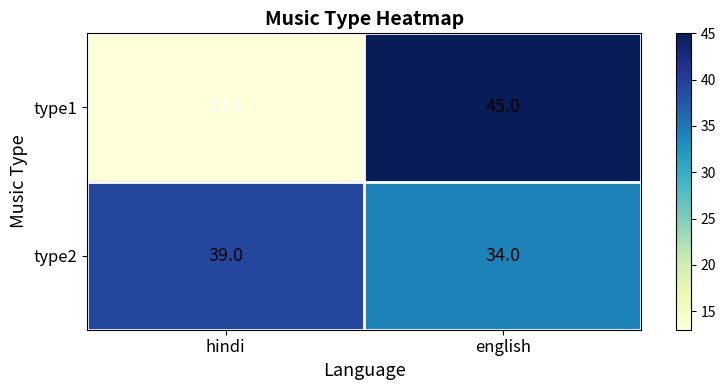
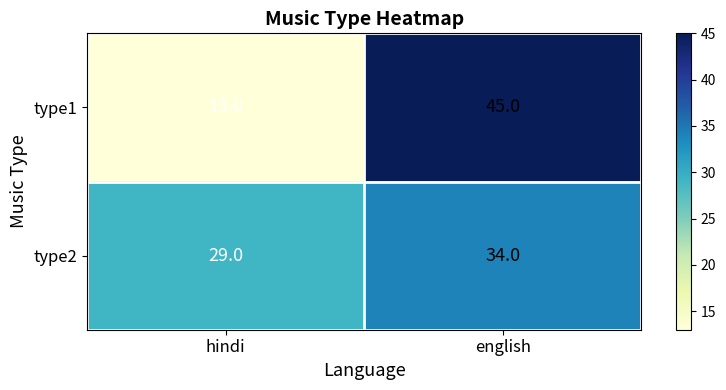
type2, hindi: 39.0 -> 29.0
